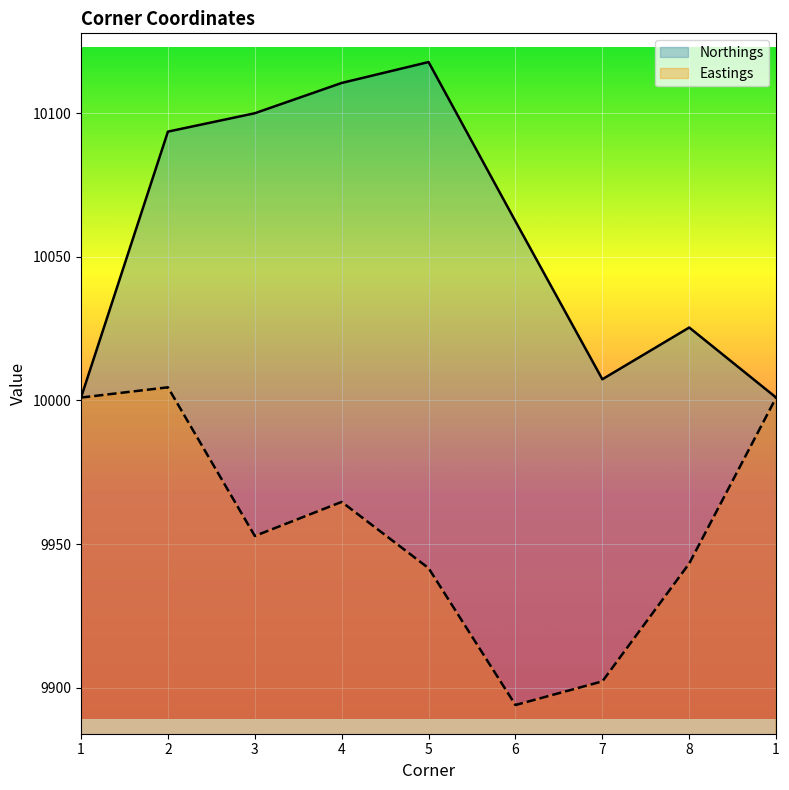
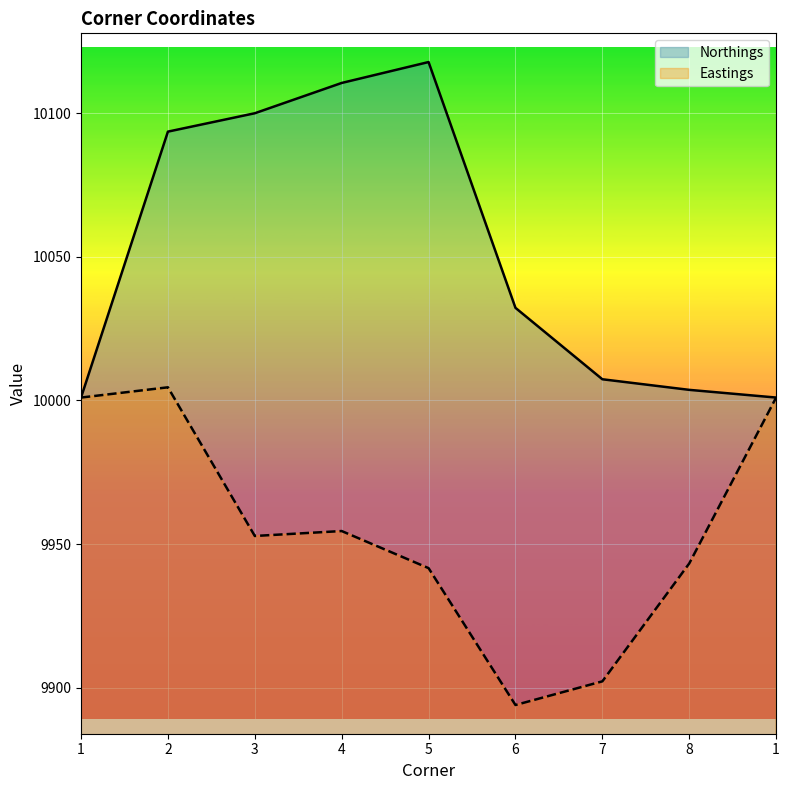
Eastings, 4: 9965 -> 9955
Northings, 6: 10062 -> 10032
Northings, 8: 10025 -> 10004
